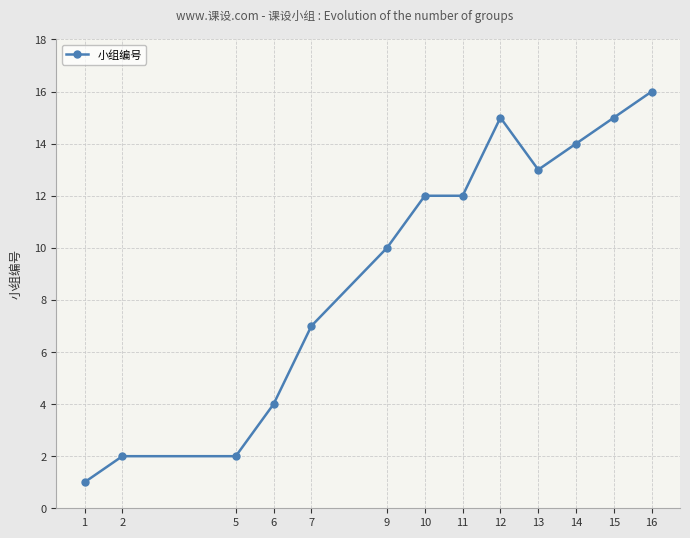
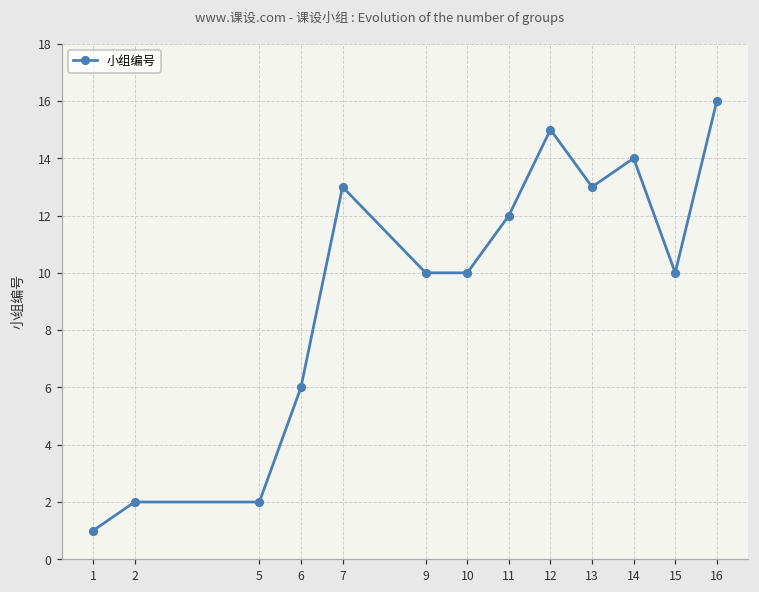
6: 4 -> 6
7: 7 -> 13
10: 12 -> 10
15: 15 -> 10
